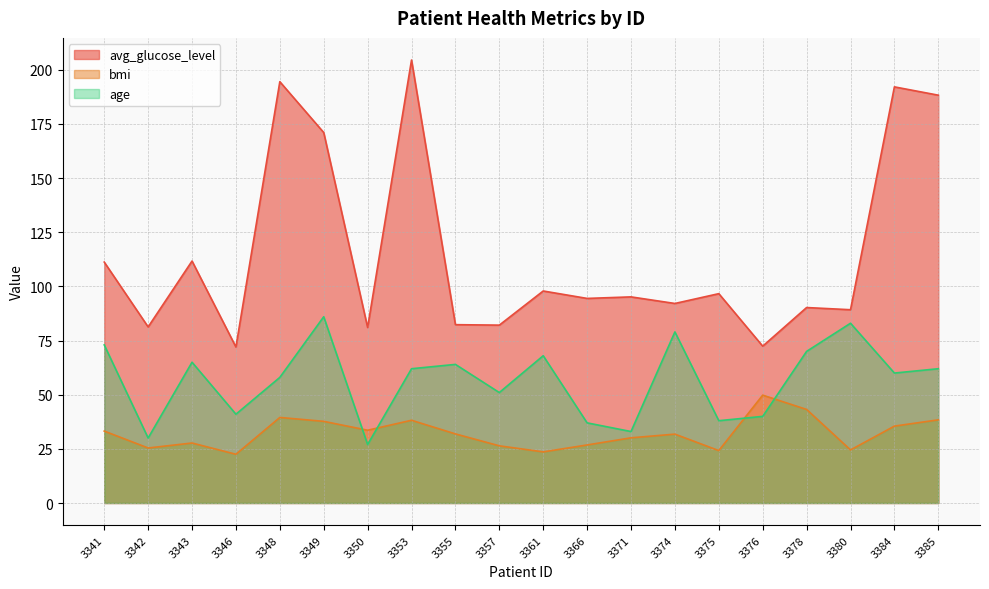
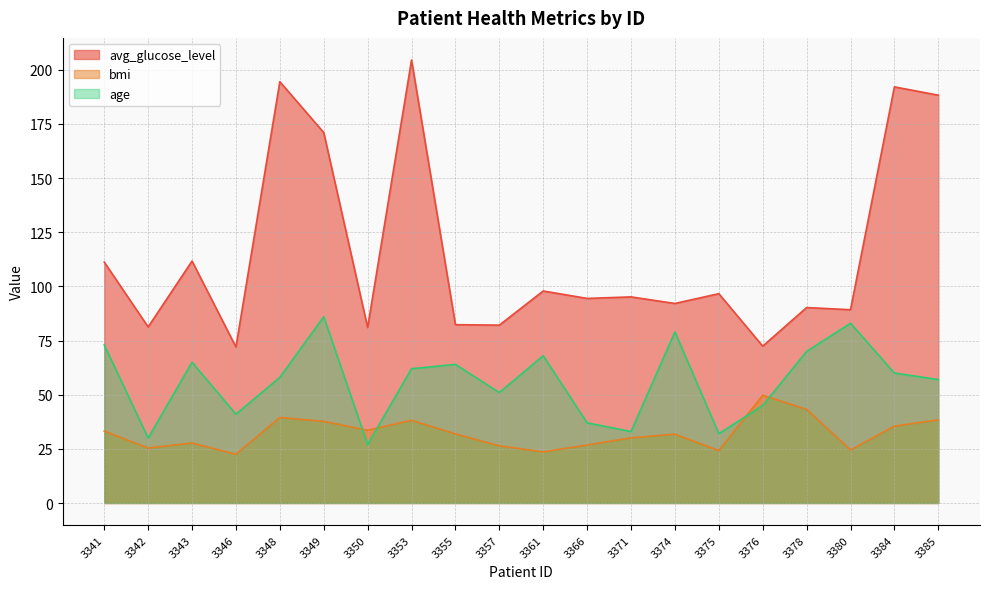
age, 3375: 38 -> 32
age, 3376: 40 -> 45
age, 3385: 62 -> 57
